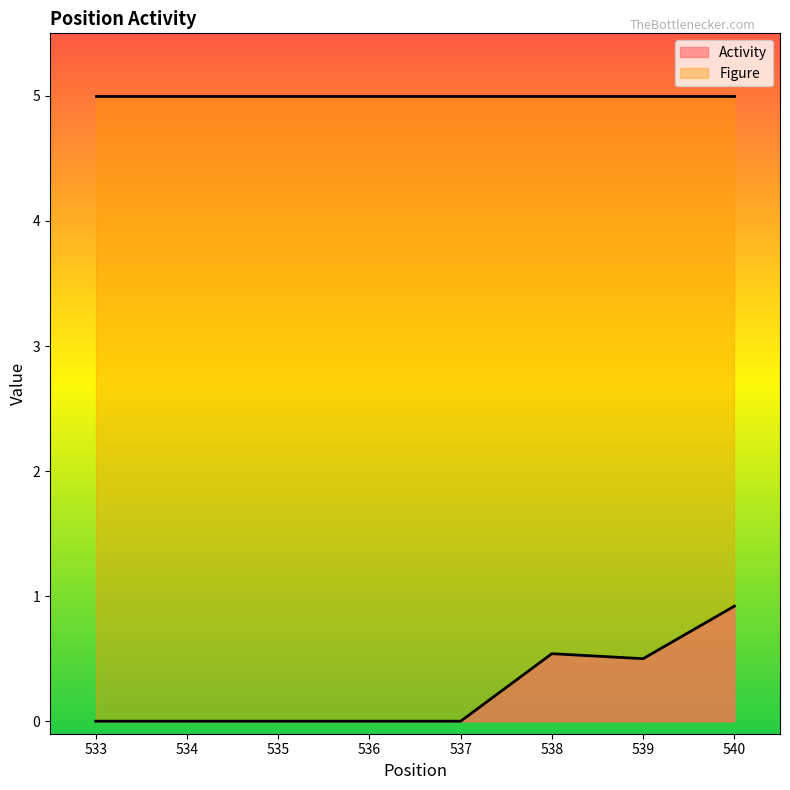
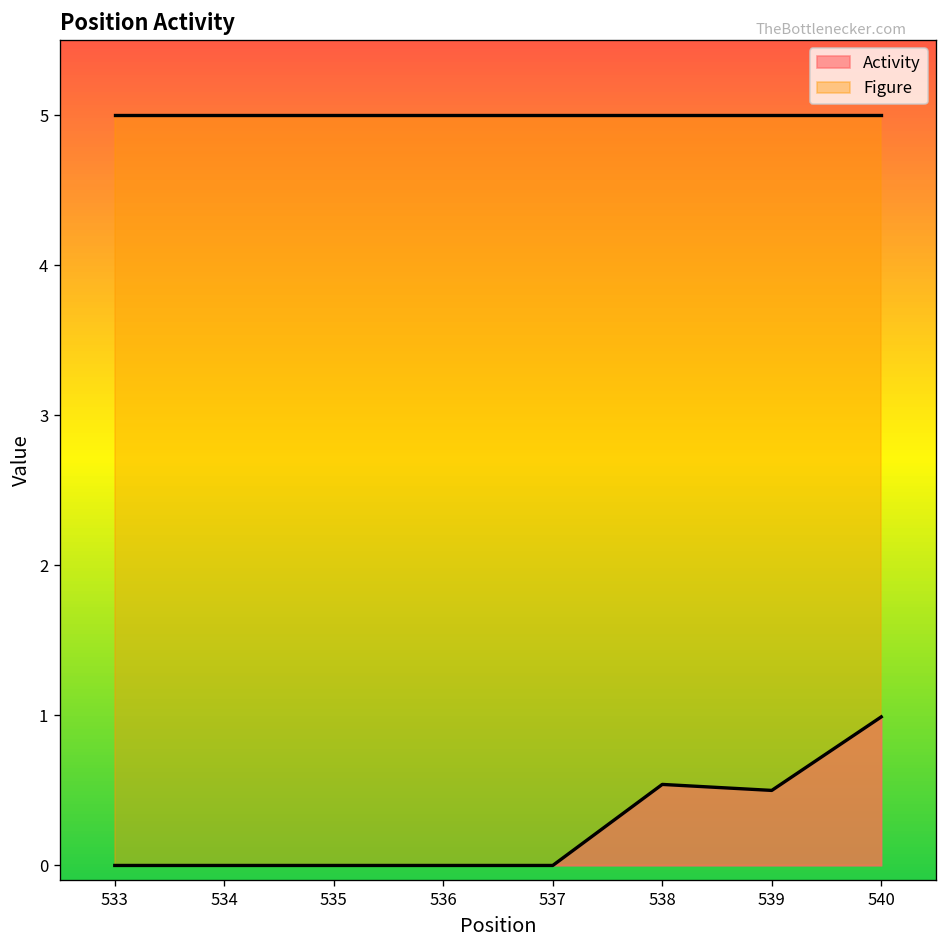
Activity, 540: 0.92 -> 0.99
